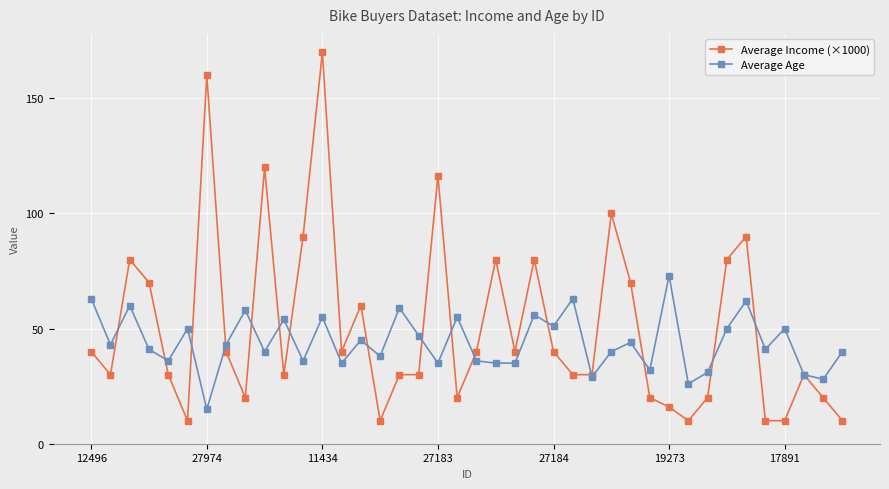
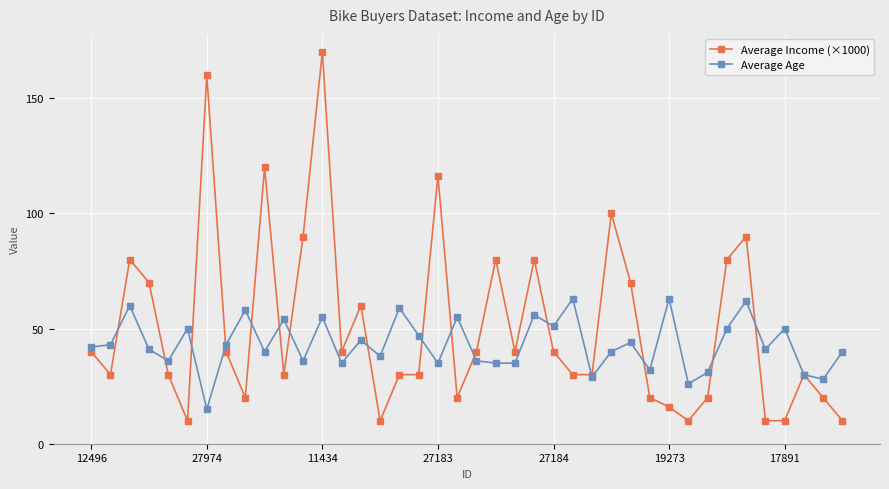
Average Age, 12496: 63 -> 42
Average Age, 19273: 73 -> 63
